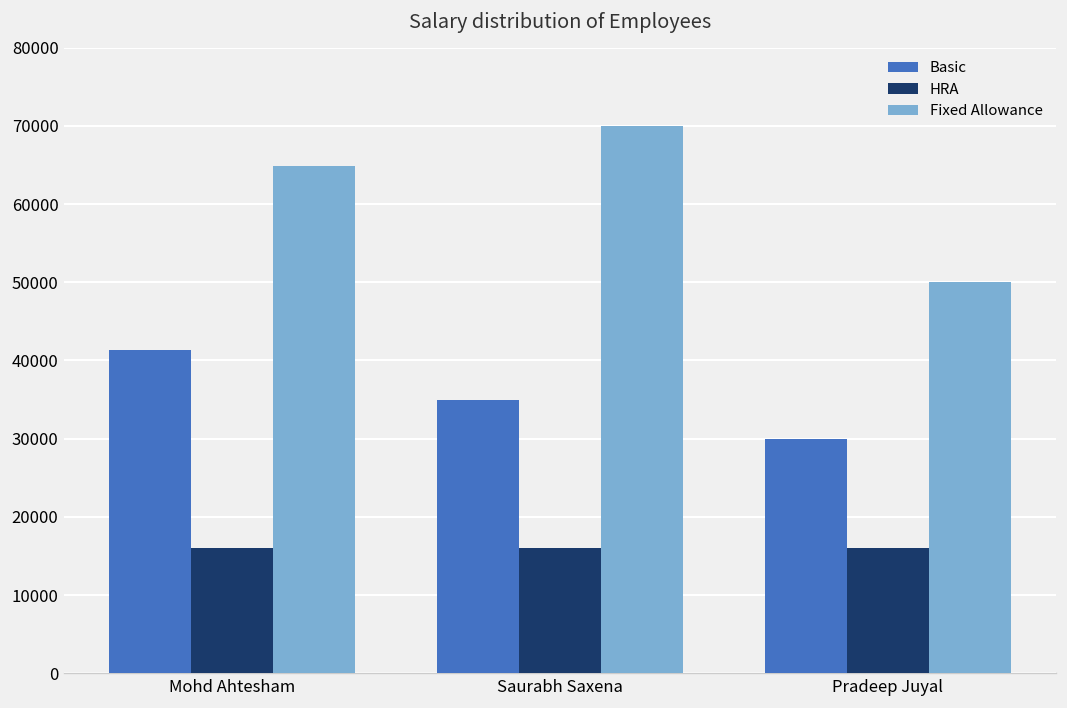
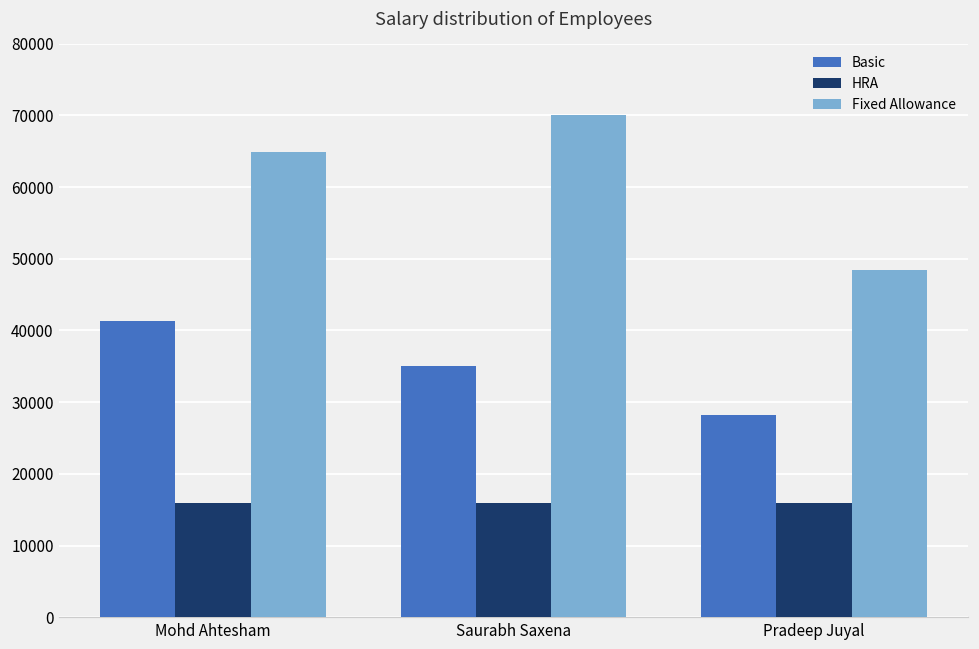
Basic, Pradeep Juyal: 30000 -> 28000
Fixed Allowance, Pradeep Juyal: 50000 -> 48000
